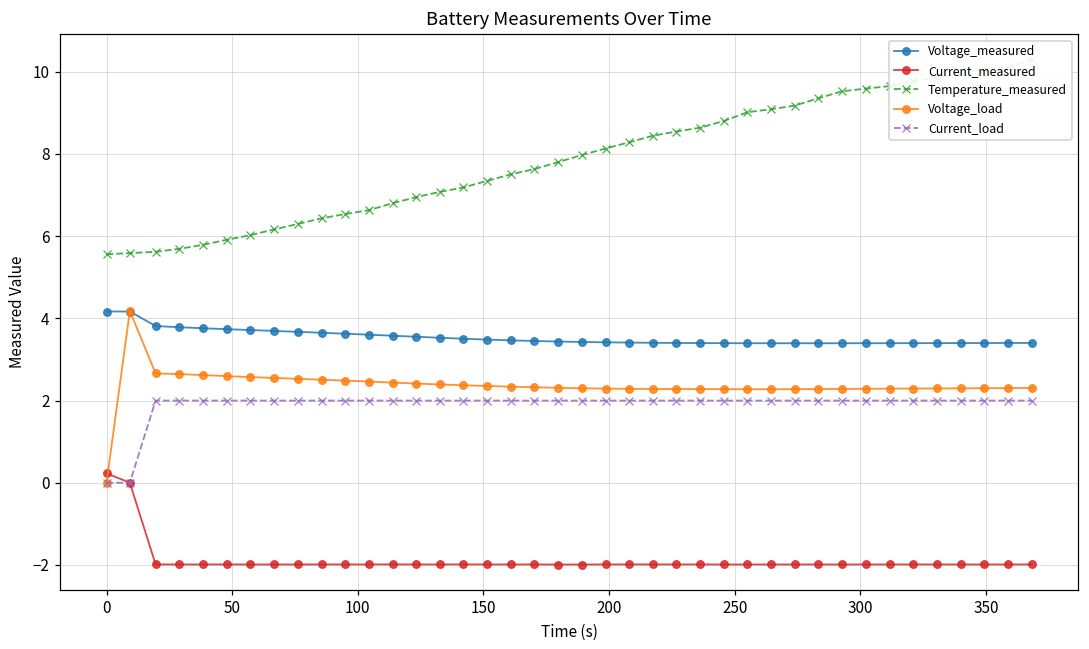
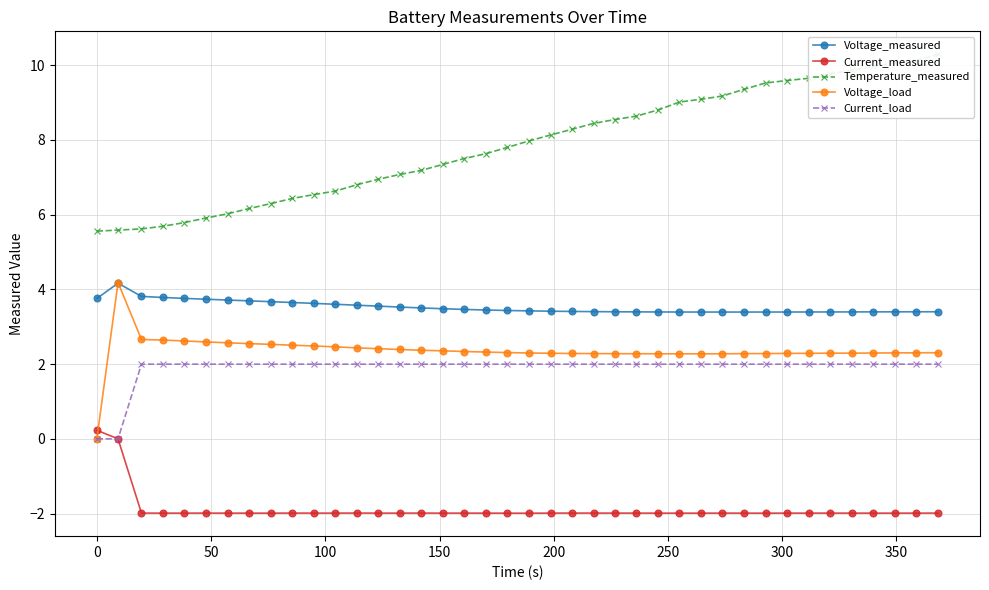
Voltage_measured, 0: 4.2 -> 3.8
